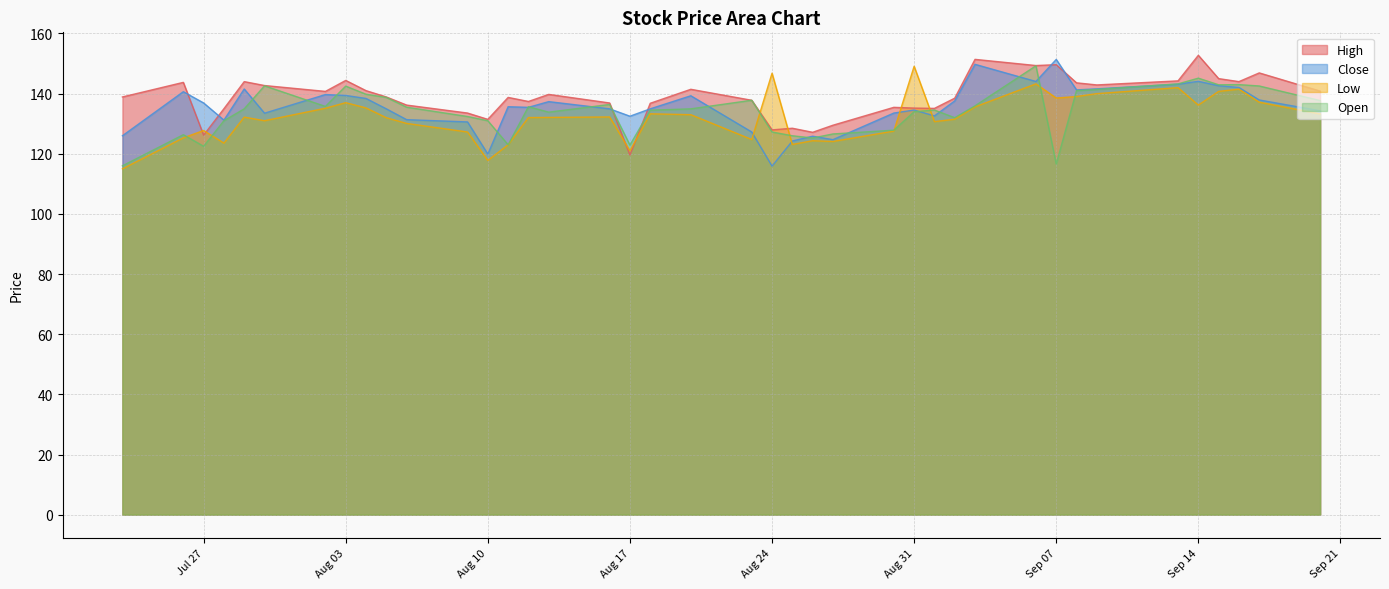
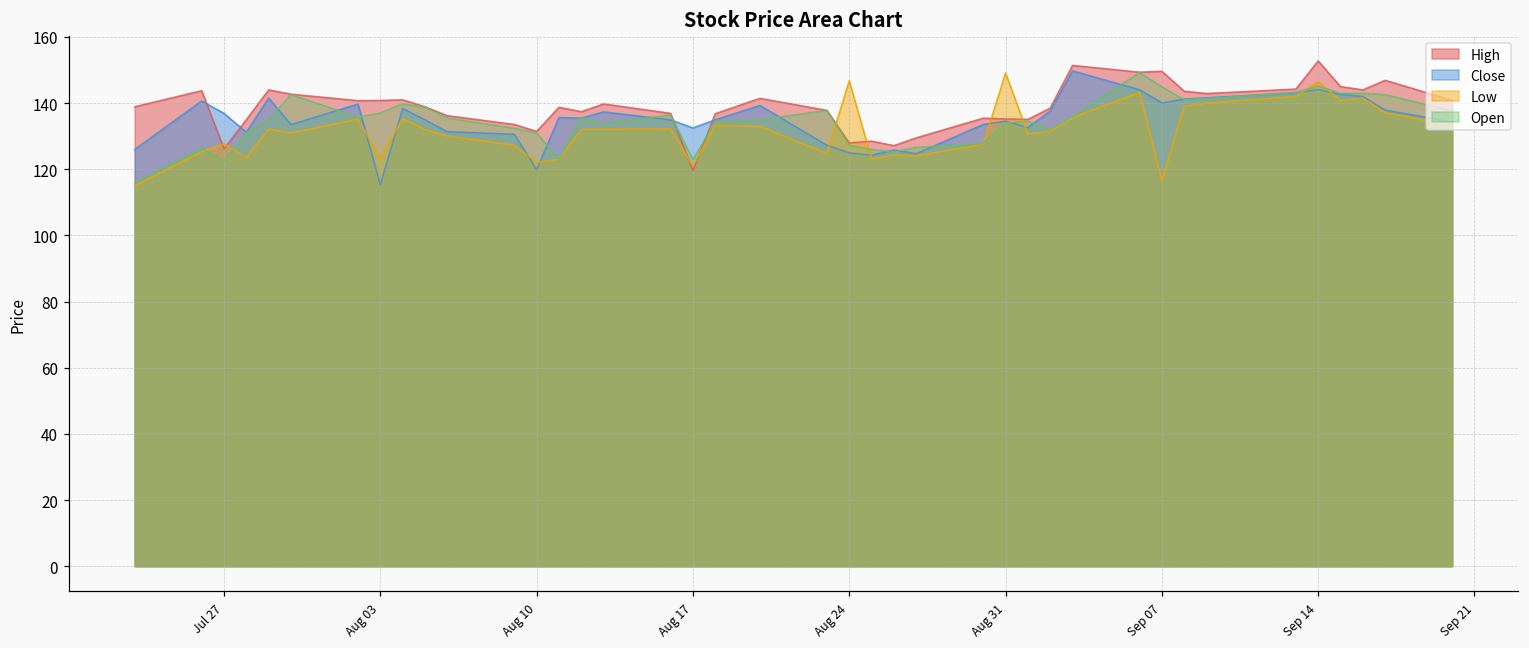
High, Aug 03: 144 -> 141
Close, Aug 03: 139 -> 115
Low, Aug 03: 137 -> 123
Open, Aug 03: 143 -> 137
Low, Aug 10: 118 -> 122
Close, Aug 24: 116 -> 125
Close, Sep 07: 151 -> 140
Low, Sep 07: 139 -> 117
Open, Sep 07: 117 -> 145
Low, Sep 14: 136 -> 147
